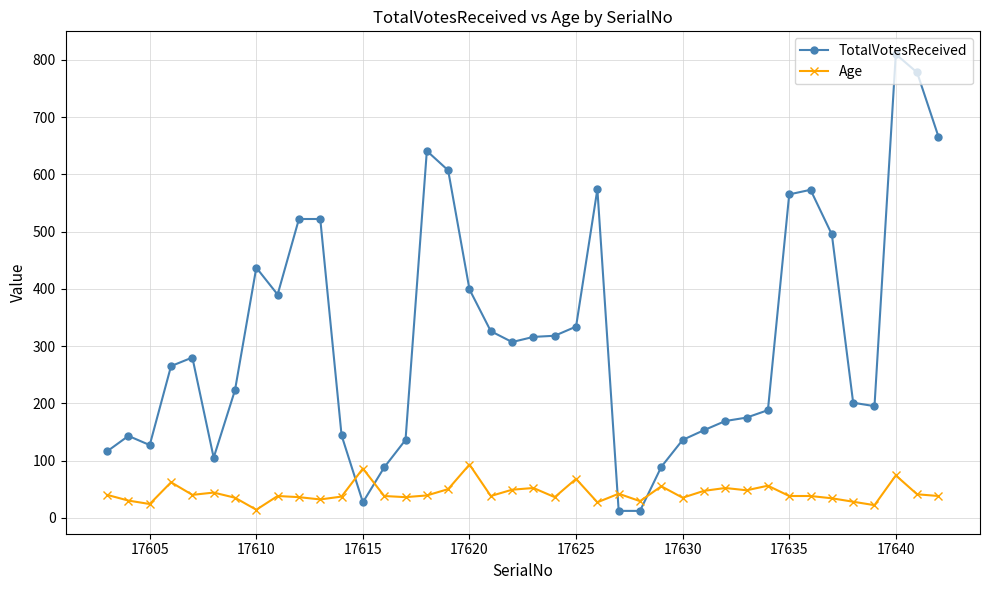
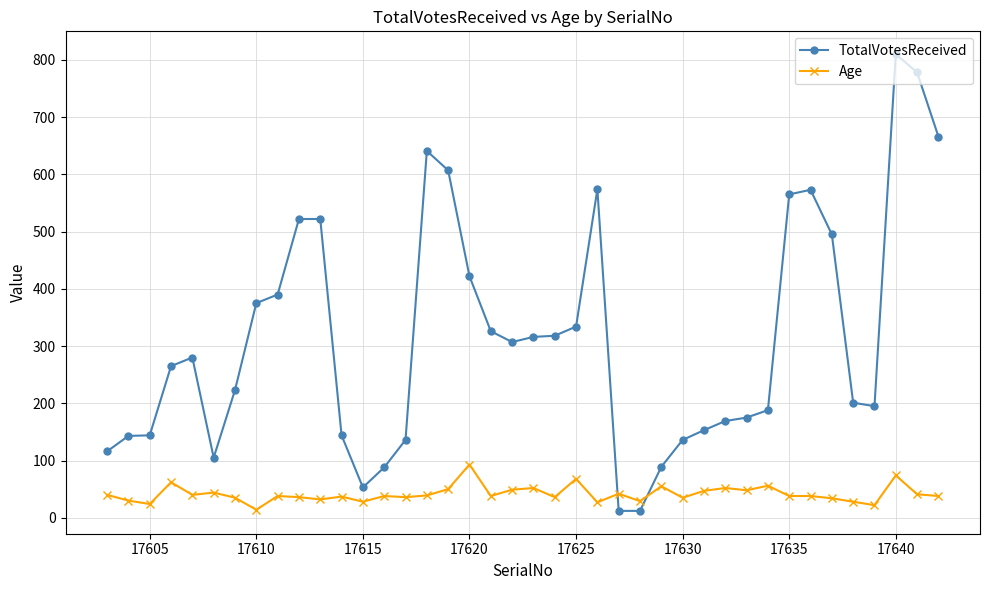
TotalVotesReceived, 17605: 130 -> 140
TotalVotesReceived, 17610: 440 -> 380
TotalVotesReceived, 17615: 30 -> 50
Age, 17615: 90 -> 30
TotalVotesReceived, 17620: 400 -> 420
